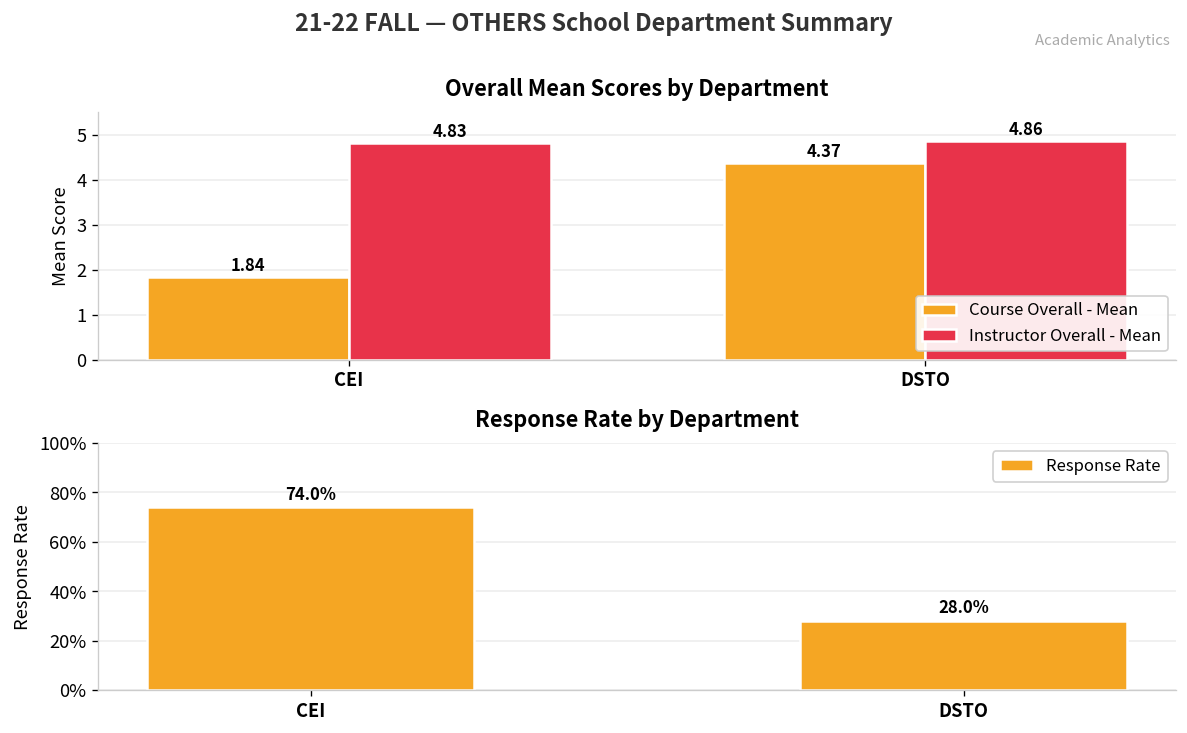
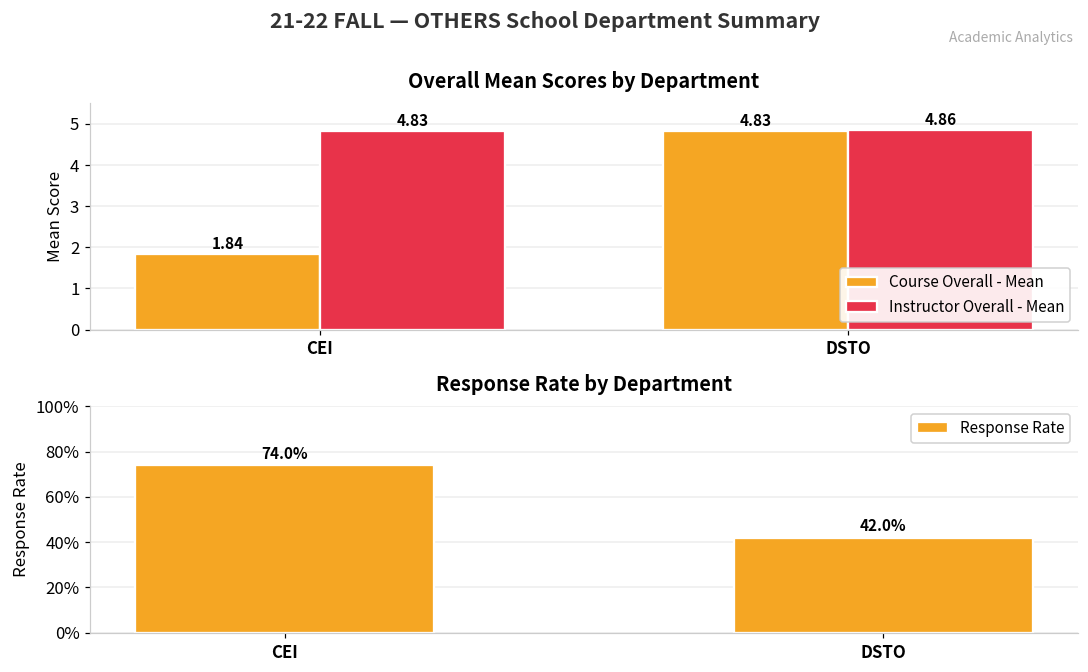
Overall Mean Scores by Department, Course Overall - Mean, DSTO: 4.37 -> 4.83
Response Rate by Department, DSTO: 28.0% -> 42.0%
